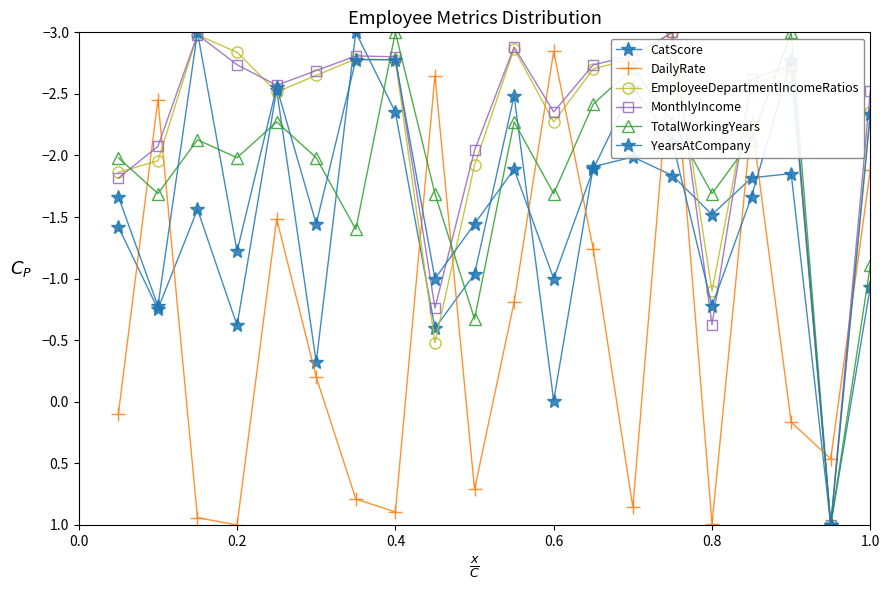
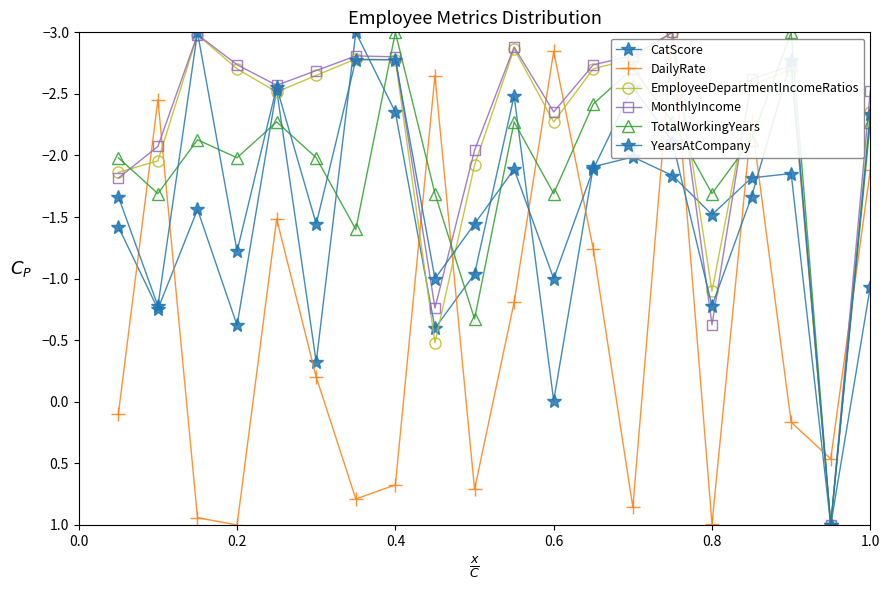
EmployeeDepartmentIncomeRatios, 0.2: -2.84 -> -2.70
DailyRate, 0.4: 0.89 -> 0.67
TotalWorkingYears, 1.0: -1.11 -> -2.27
